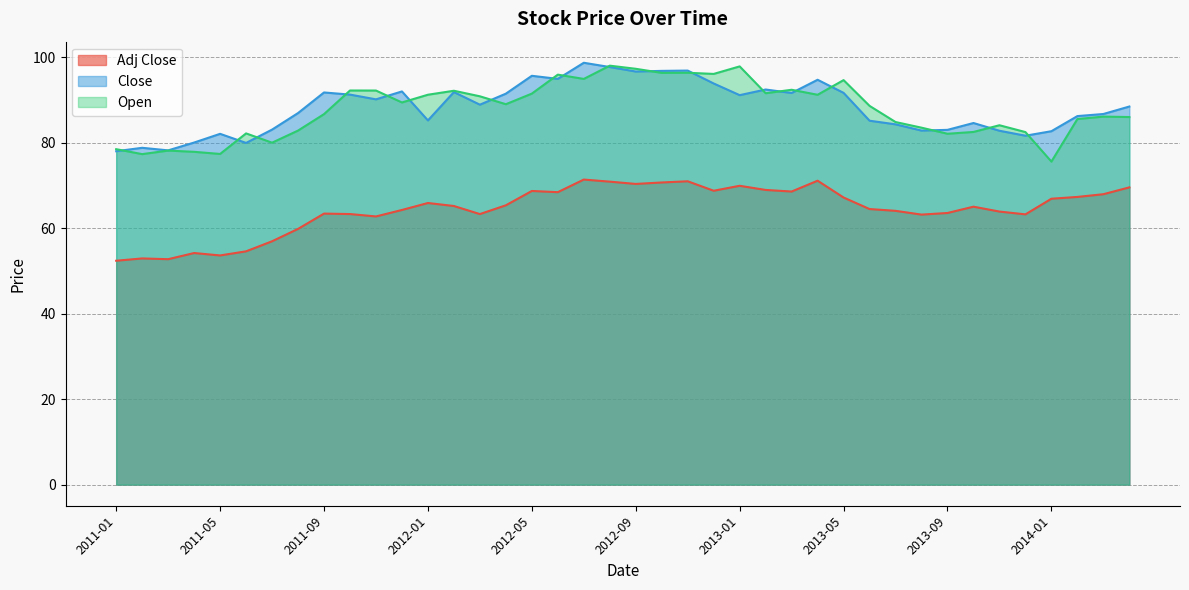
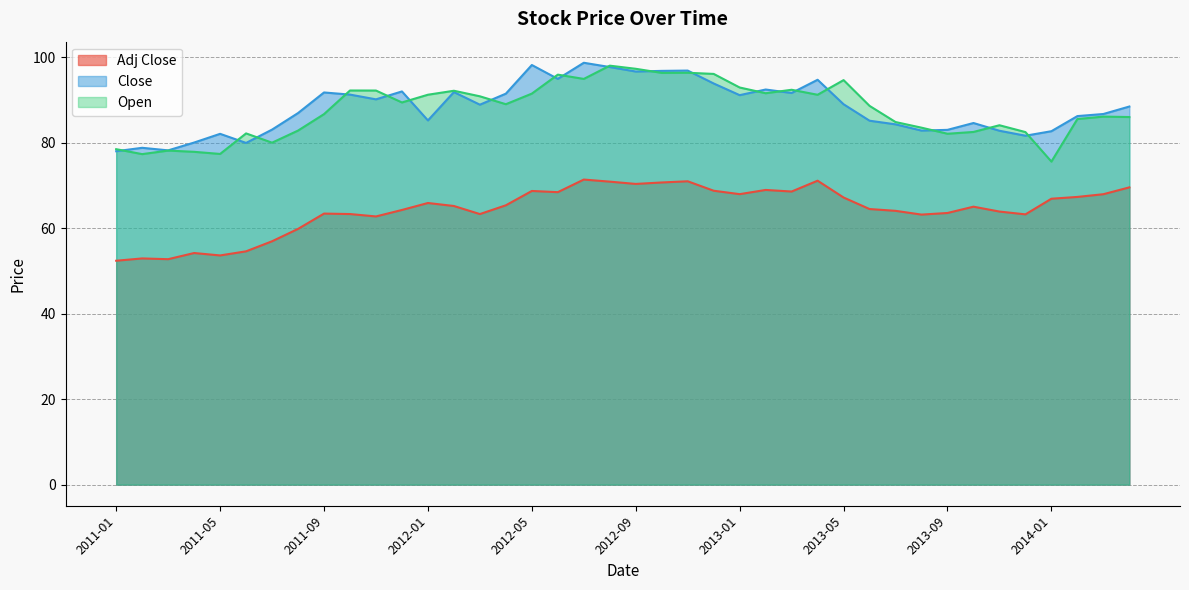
Close, 2012-05: 96 -> 98
Adj Close, 2013-01: 70 -> 68
Open, 2013-01: 98 -> 93
Close, 2013-05: 92 -> 89
